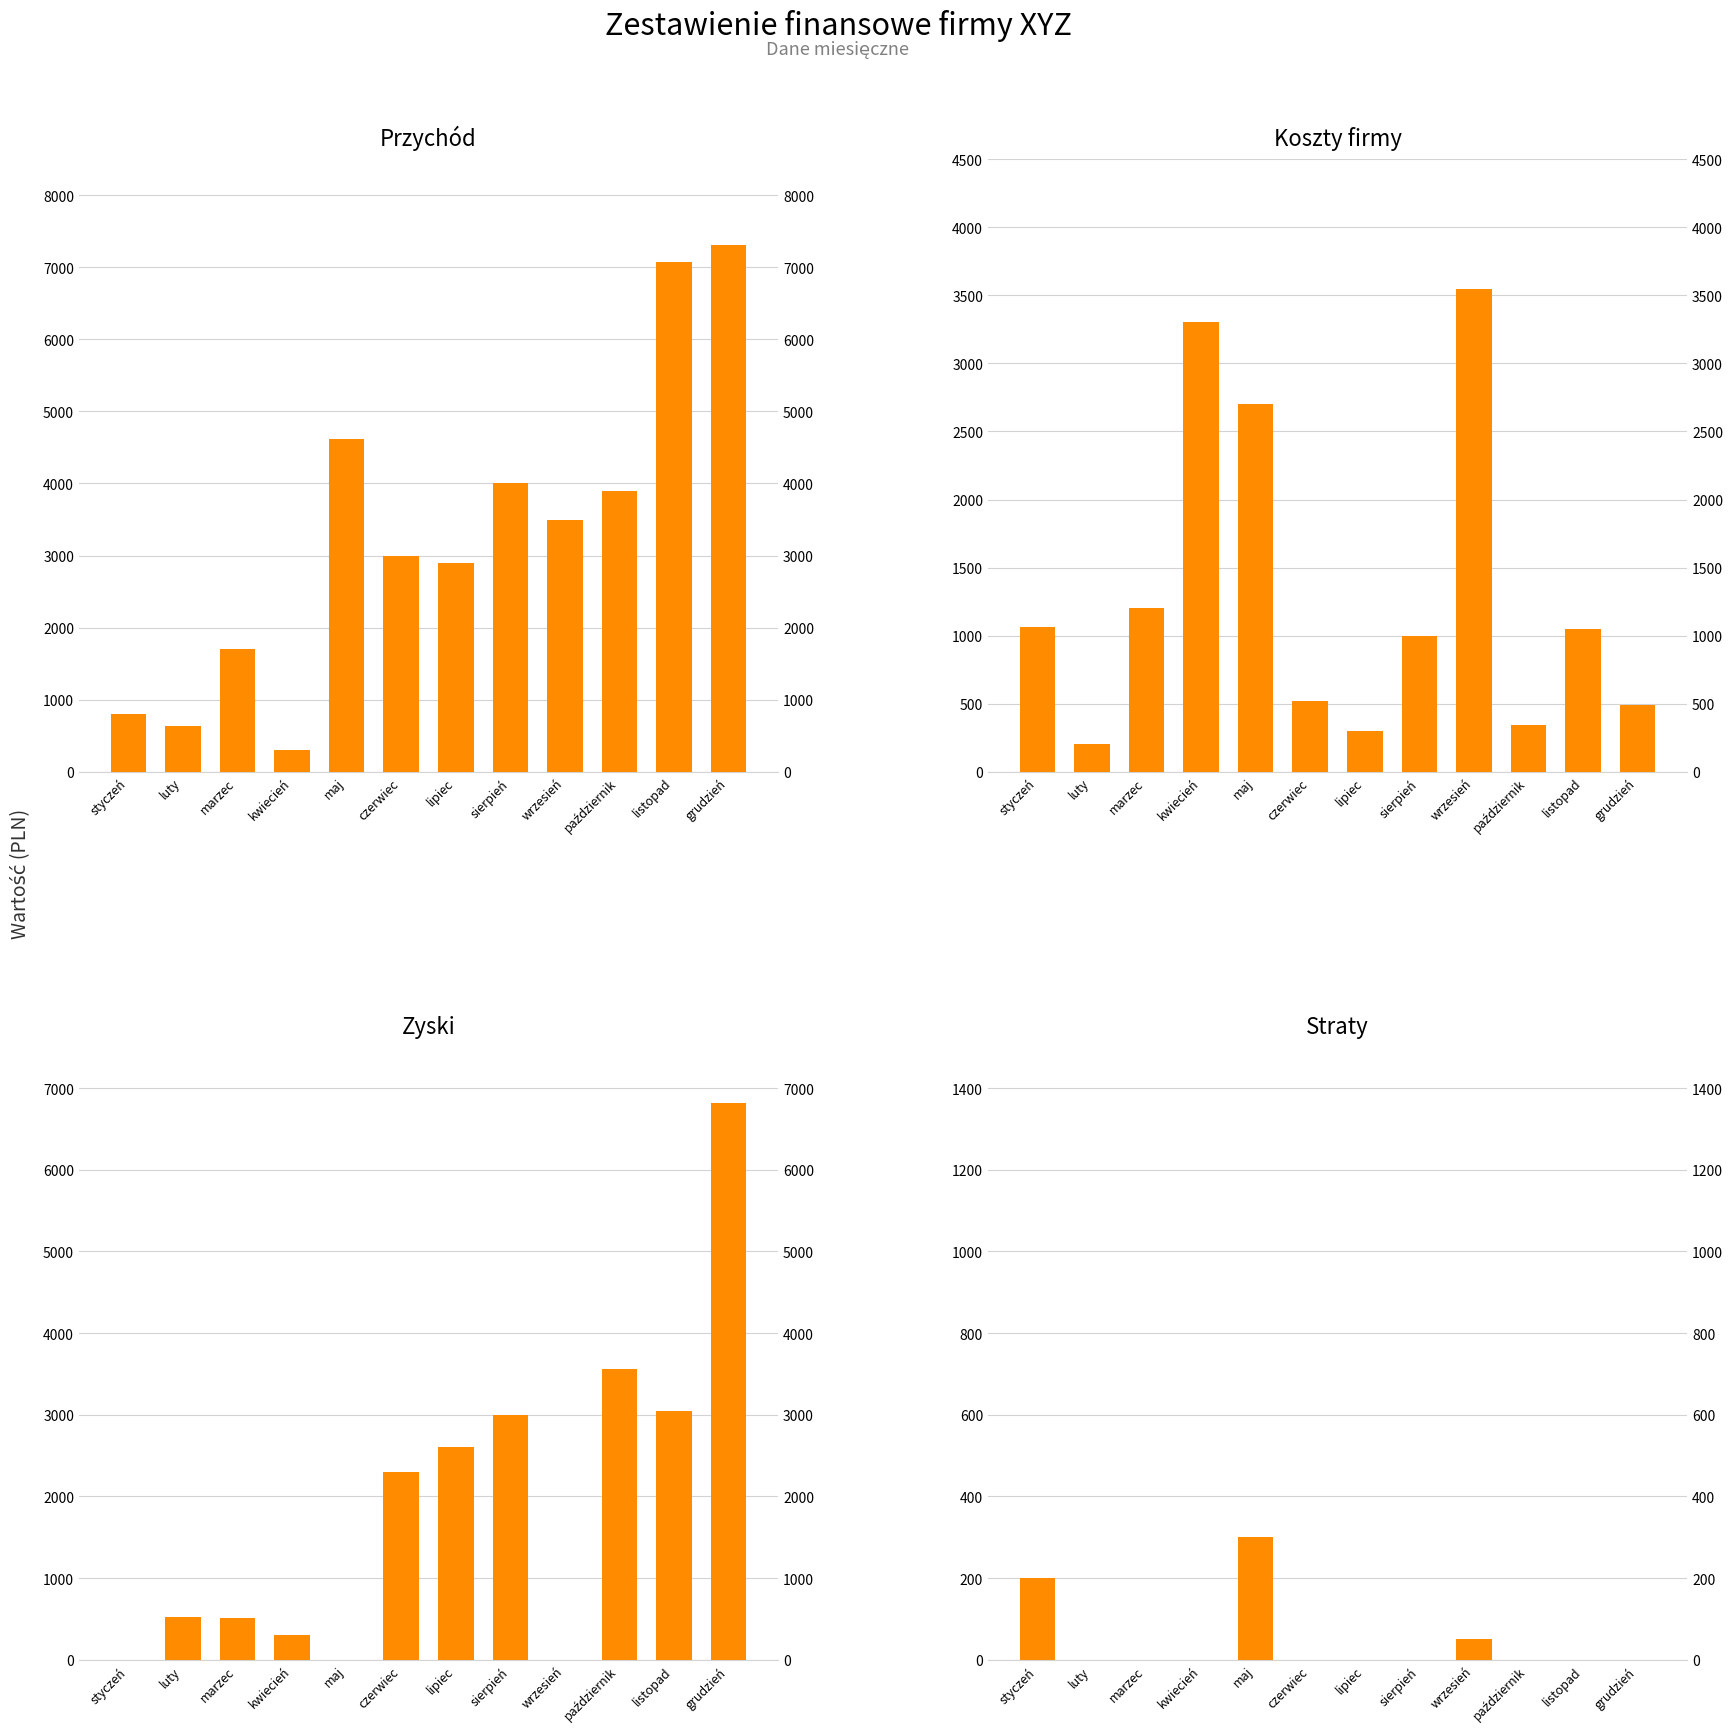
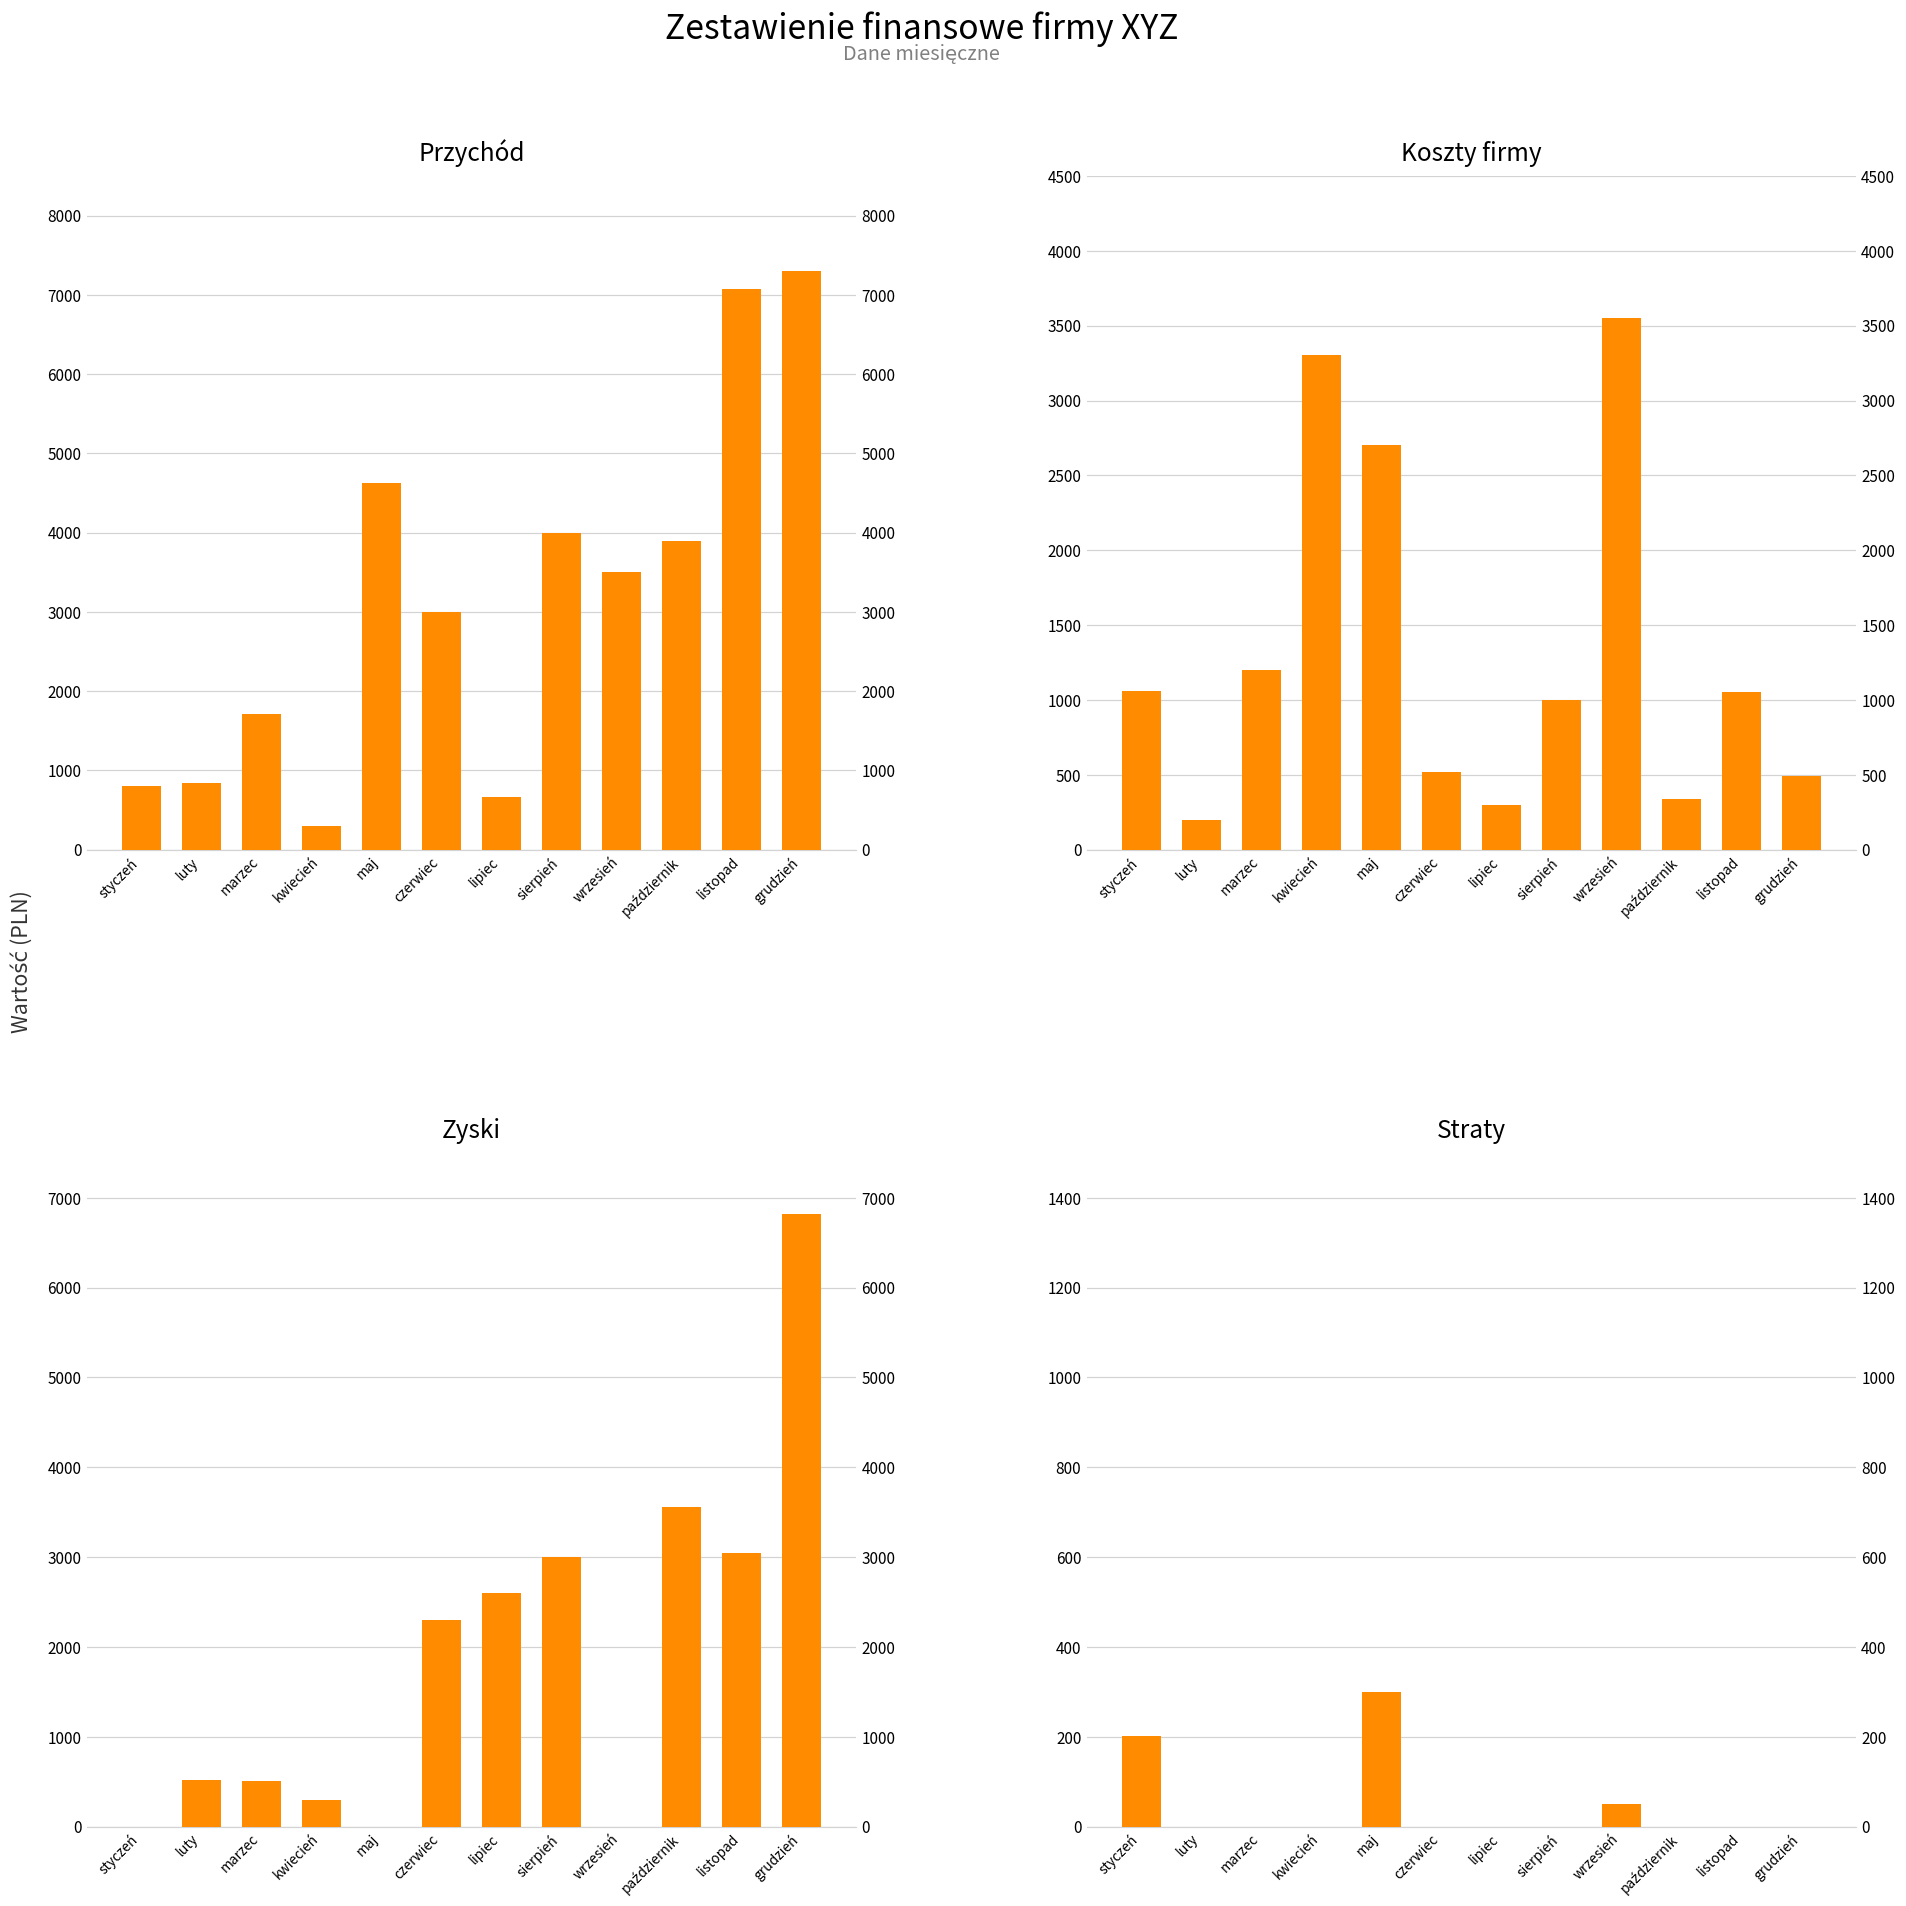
Przychód, luty: 600 -> 800
Przychód, lipiec: 2900 -> 700
